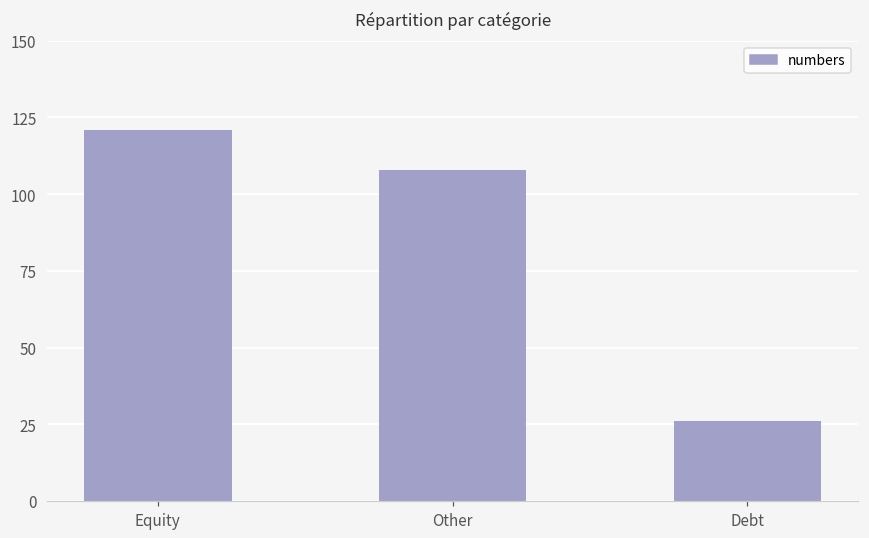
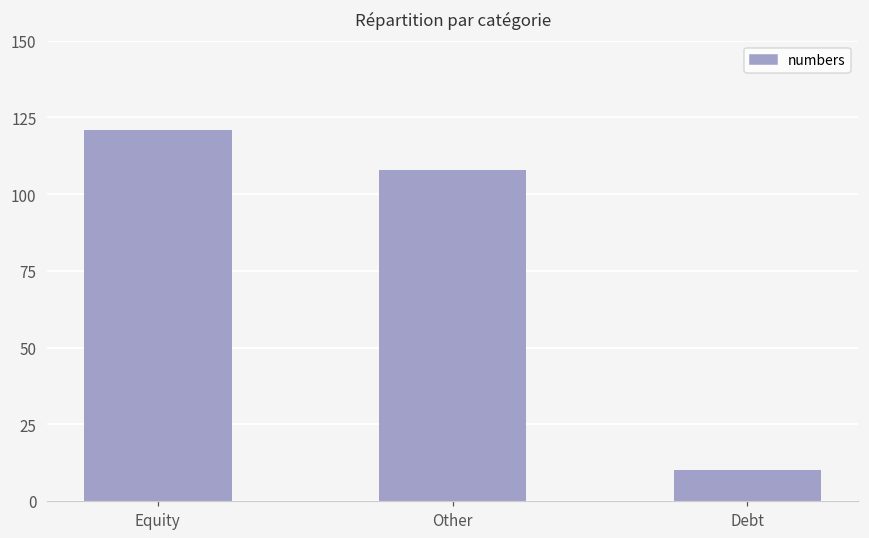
Debt: 26 -> 10
